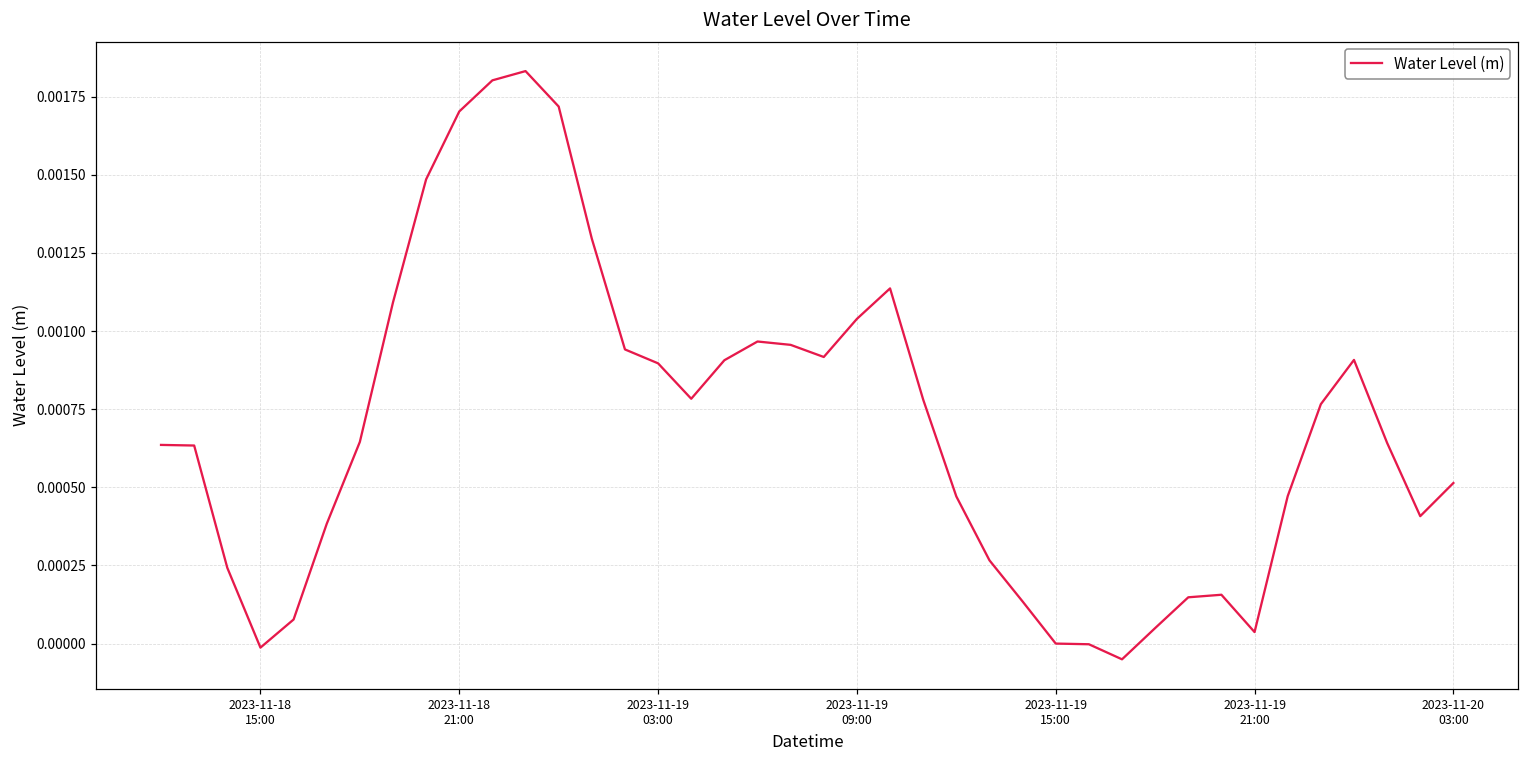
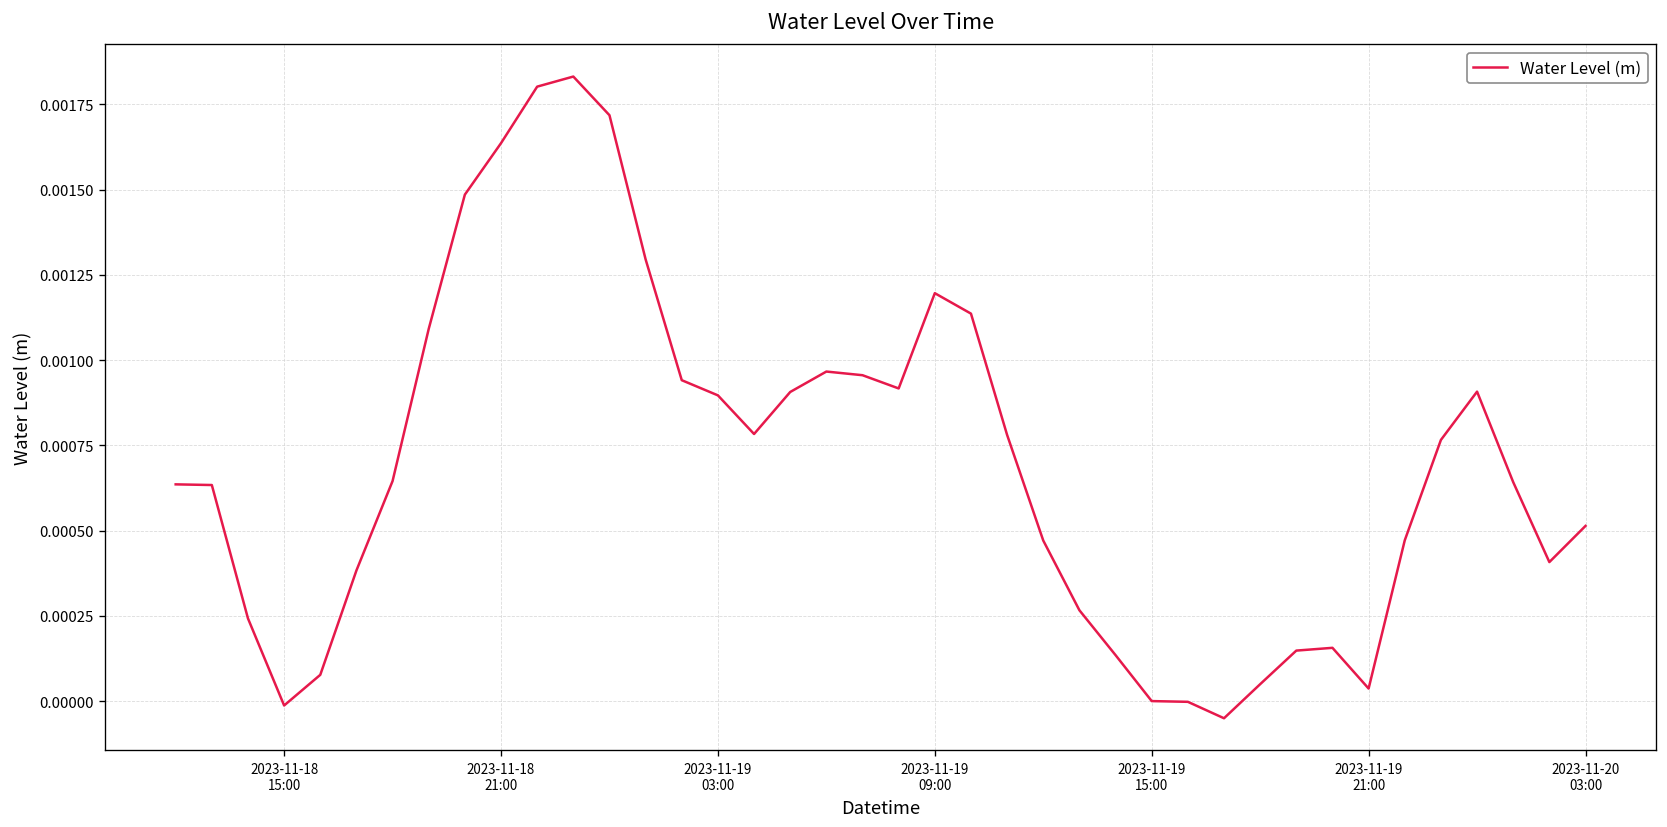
2023-11-18 21:00: 0.00170 -> 0.00164
2023-11-19 09:00: 0.00104 -> 0.00120
